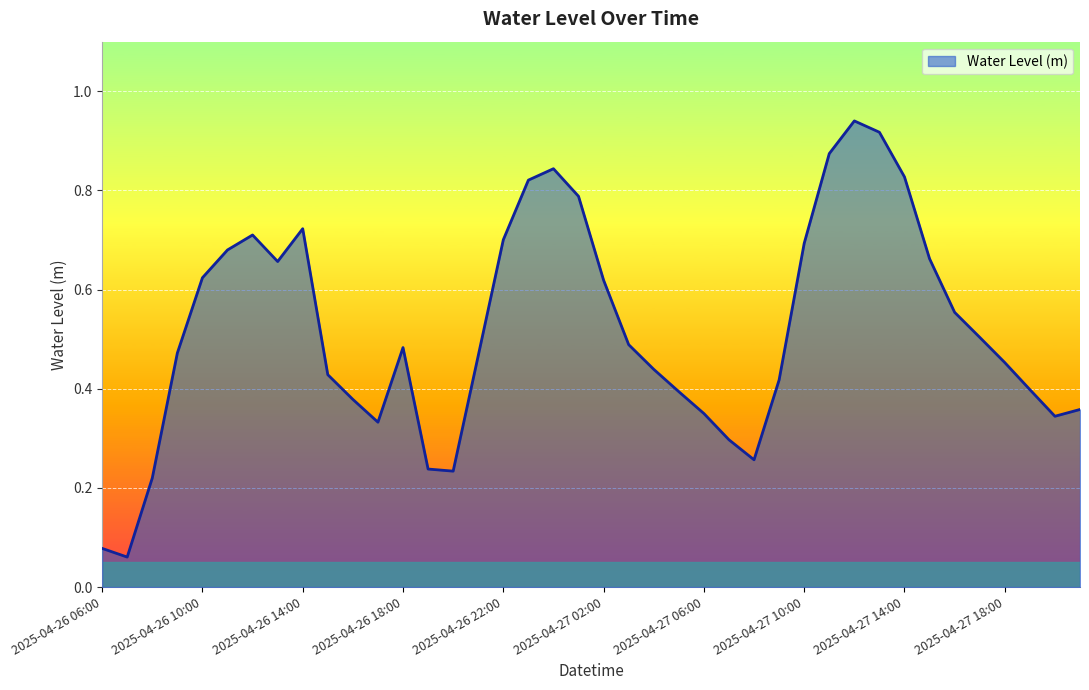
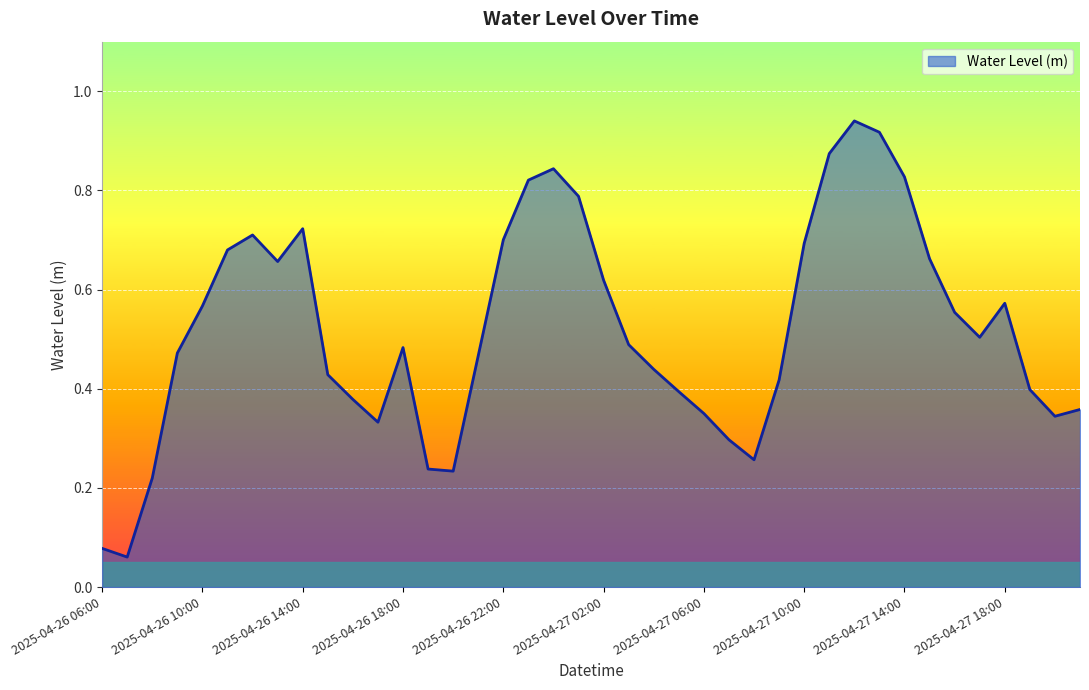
2025-04-26 10:00: 0.62 -> 0.57
2025-04-27 18:00: 0.45 -> 0.57
